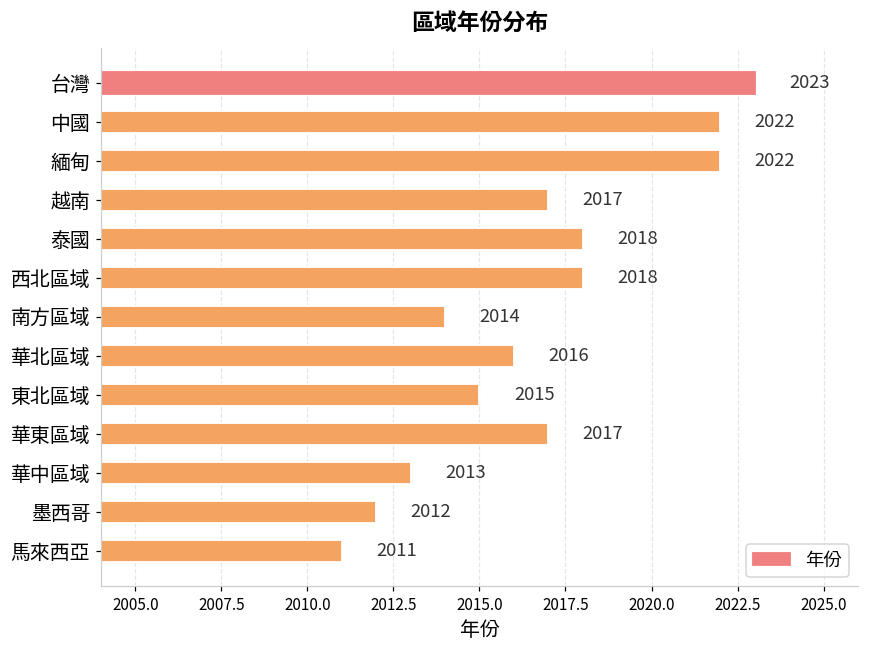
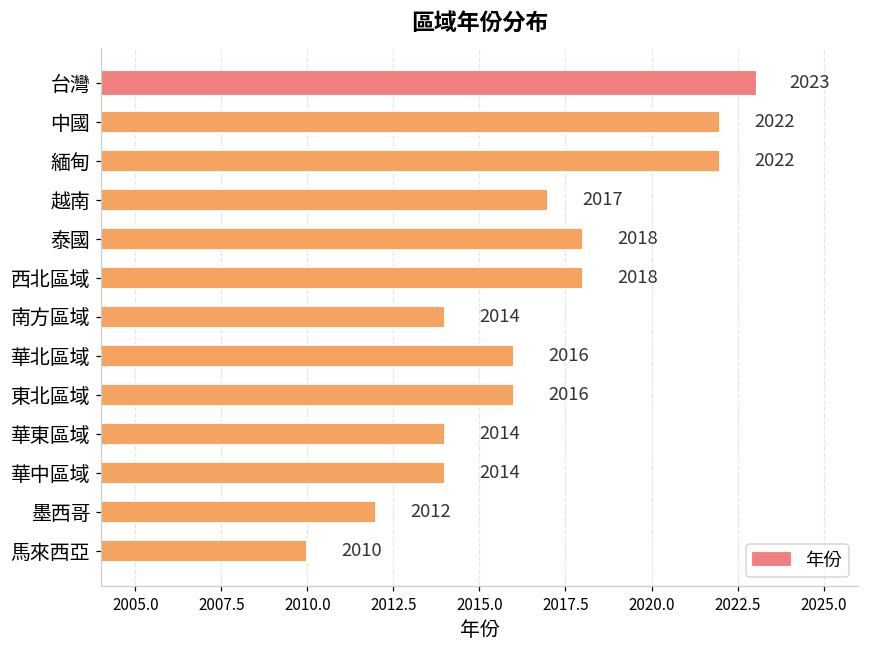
東北區域: 2015 -> 2016
華東區域: 2017 -> 2014
華中區域: 2013 -> 2014
馬來西亞: 2011 -> 2010
